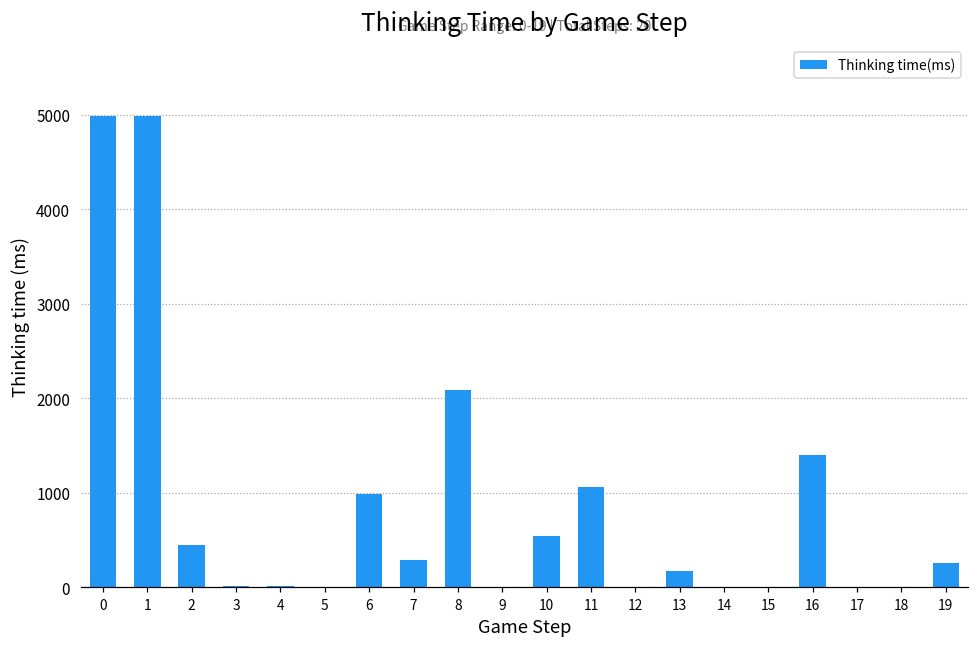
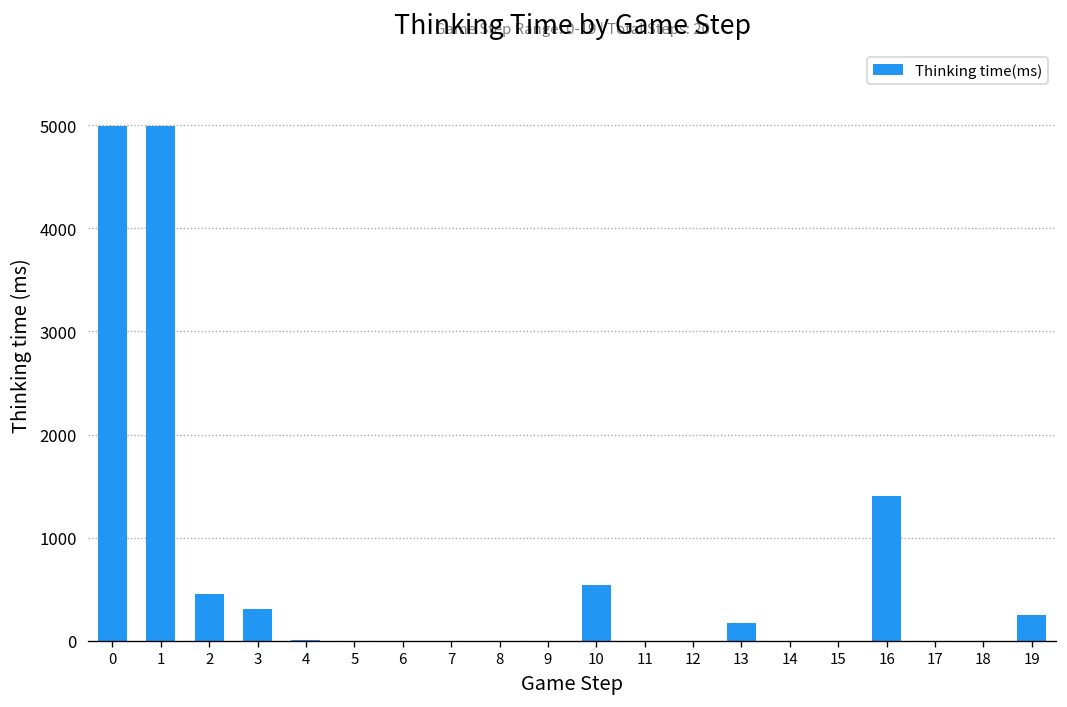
3: 0 -> 300
6: 1000 -> 0
7: 300 -> 0
8: 2100 -> 0
11: 1100 -> 0
